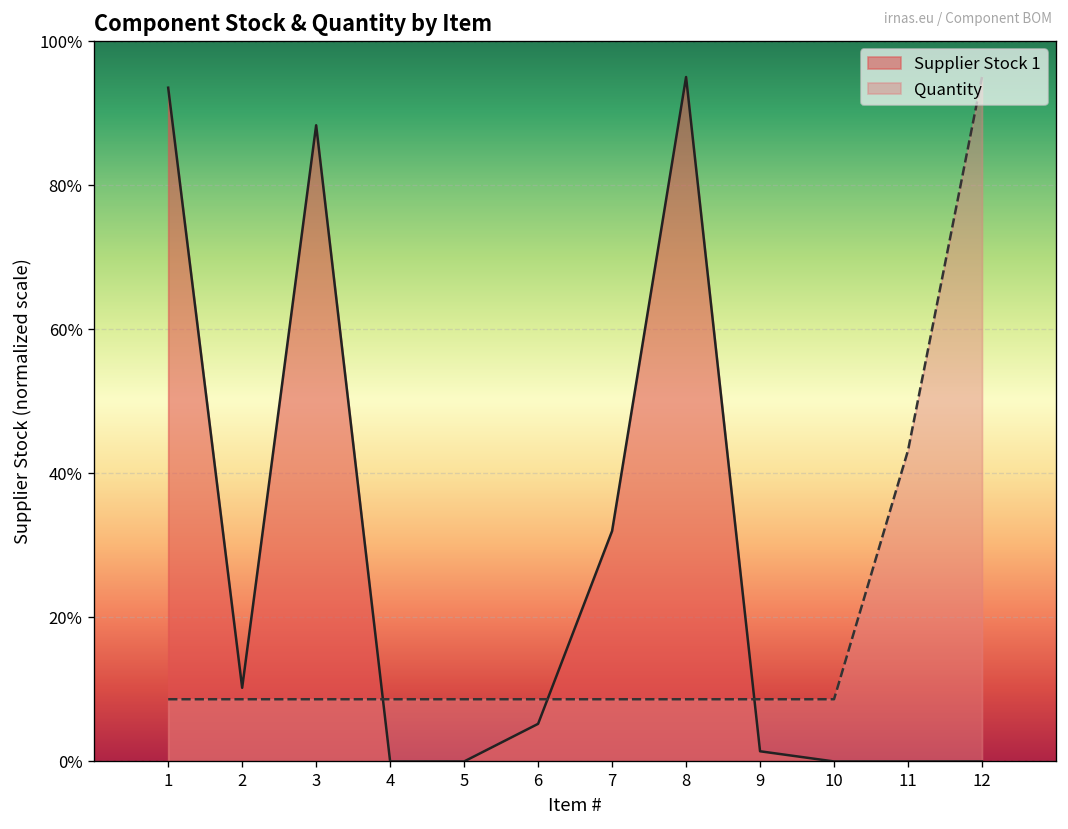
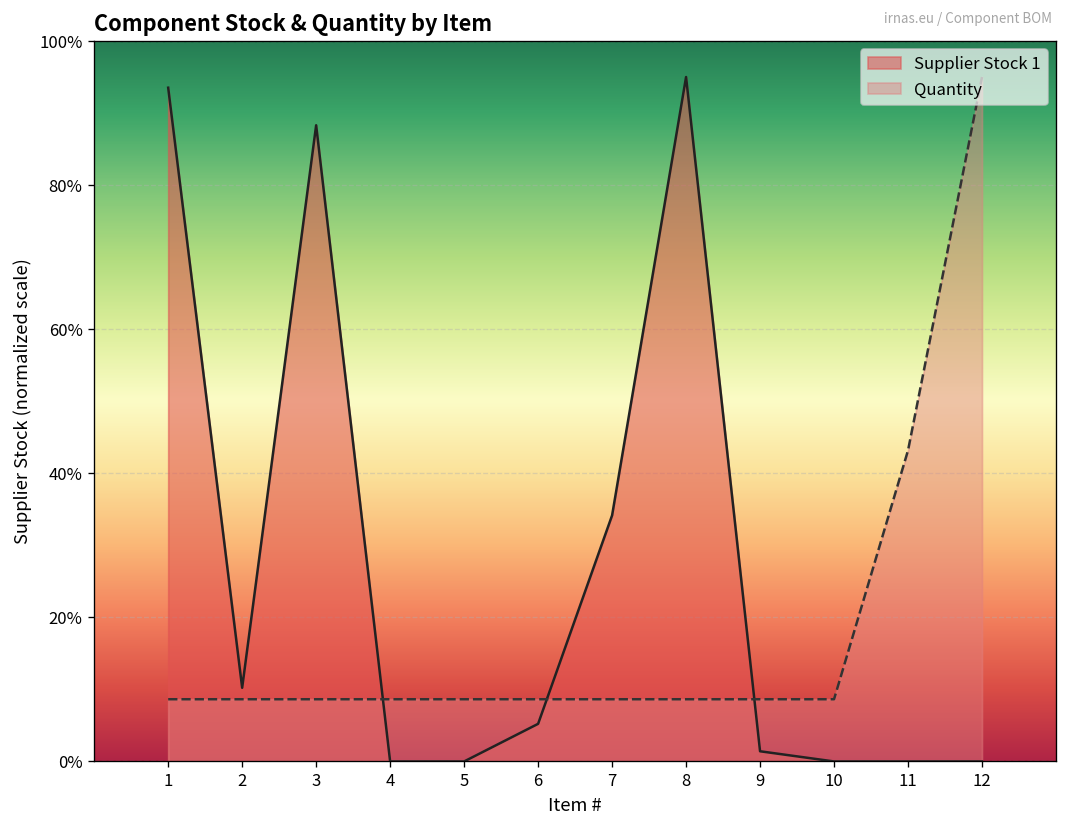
Supplier Stock 1, 7: 32% -> 34%
